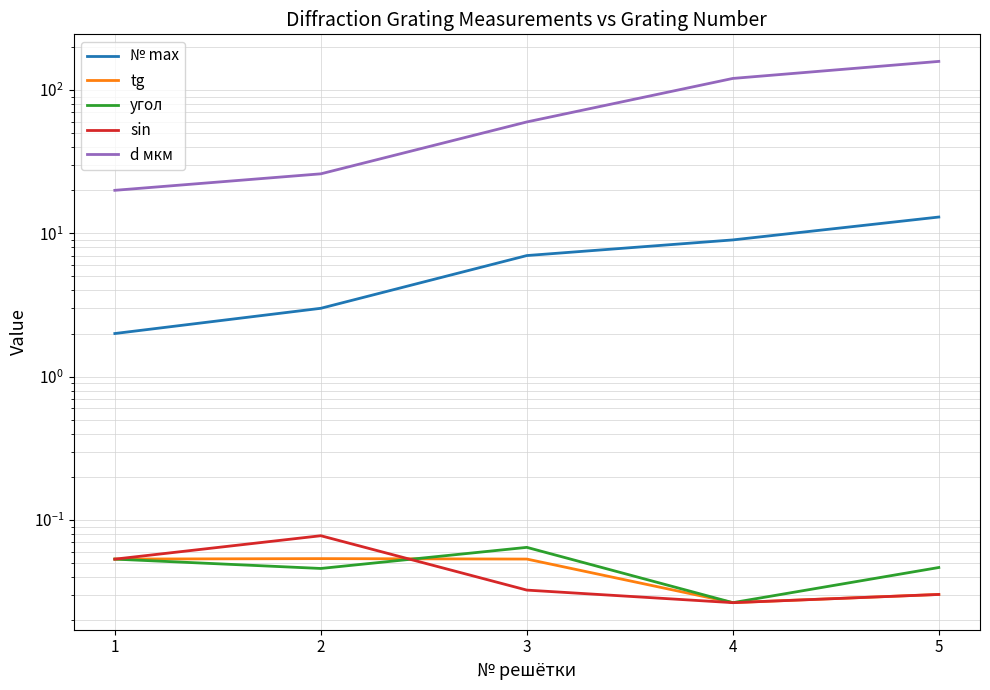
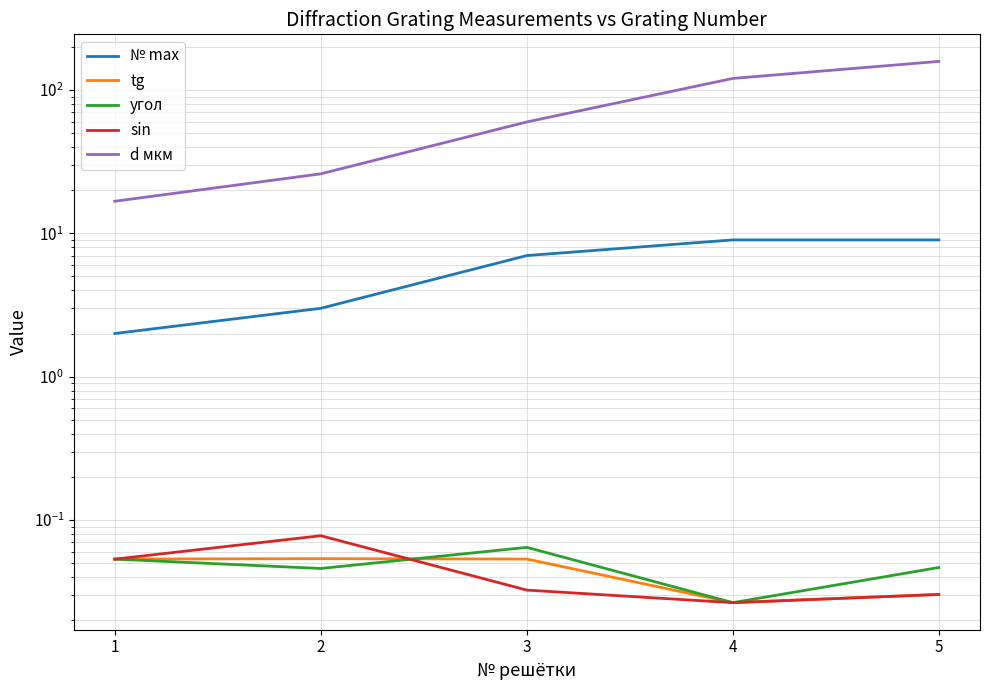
d мкм, 1: 20 -> 17
№ max, 5: 13 -> 9
